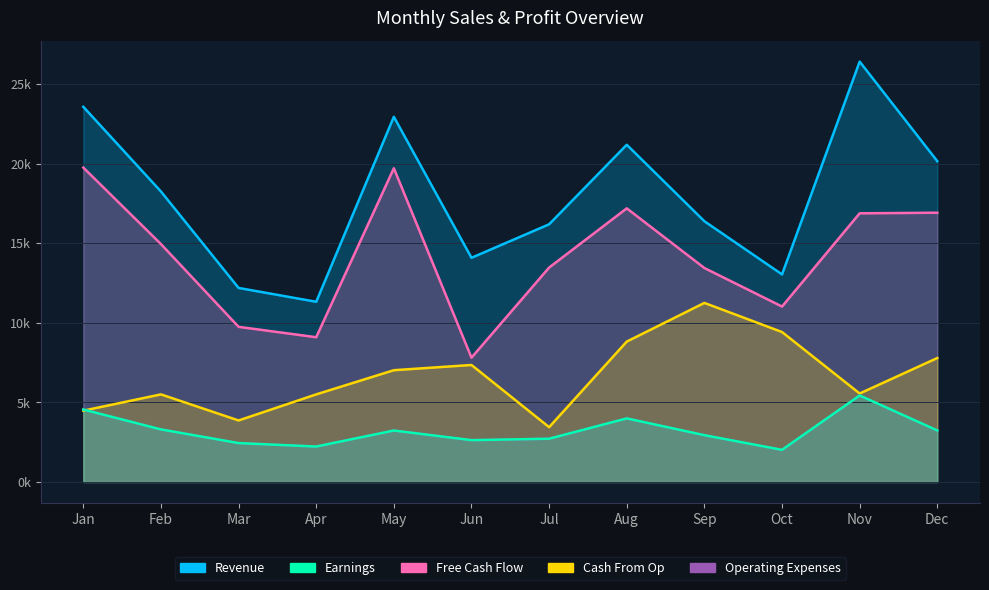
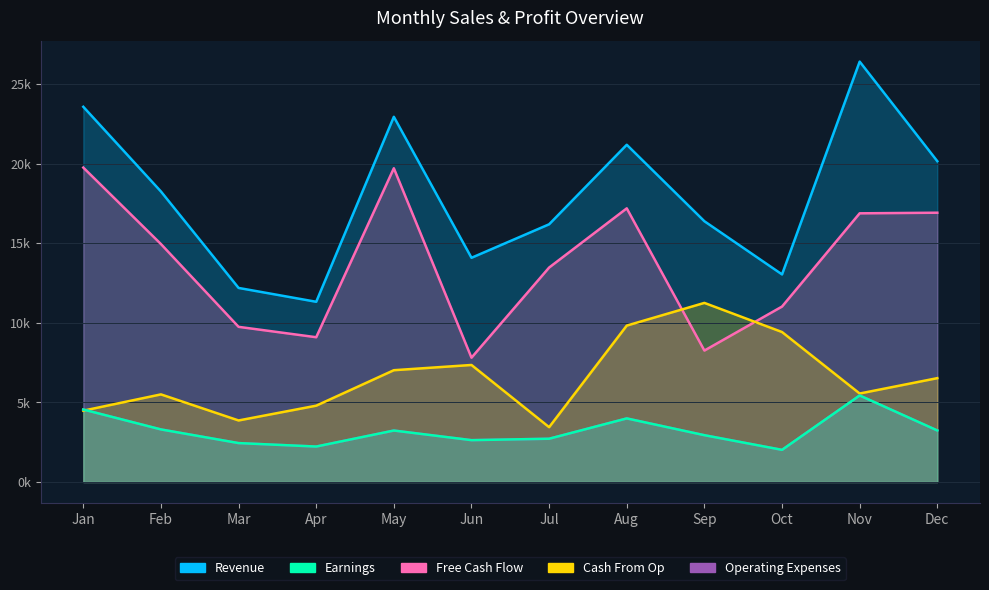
Cash From Op, Apr: 5500 -> 4800
Cash From Op, Aug: 8800 -> 9800
Free Cash Flow, Sep: 13400 -> 8300
Cash From Op, Dec: 7800 -> 6500
